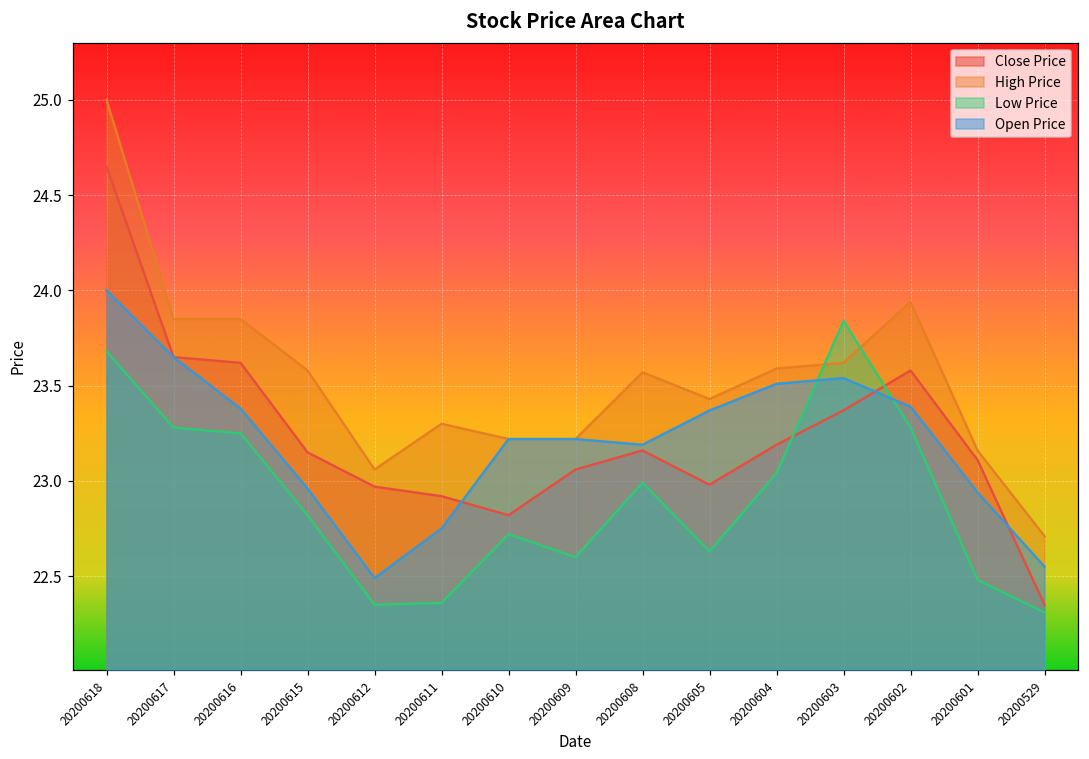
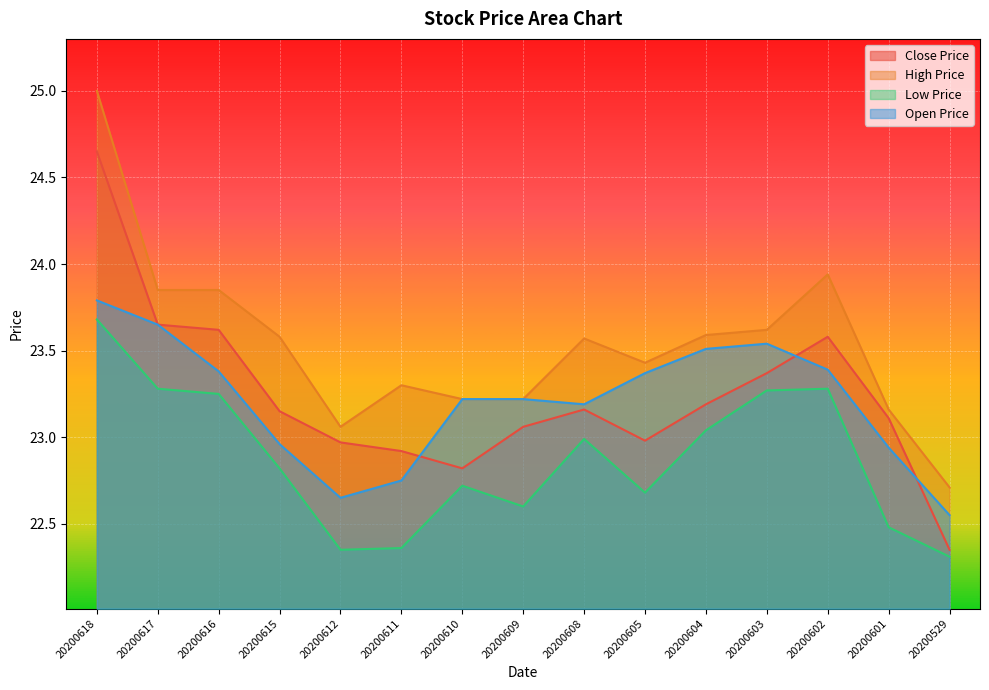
Open Price, 20200618: 24.00 -> 23.79
Open Price, 20200612: 22.49 -> 22.65
Low Price, 20200605: 22.63 -> 22.68
Low Price, 20200603: 23.84 -> 23.27
